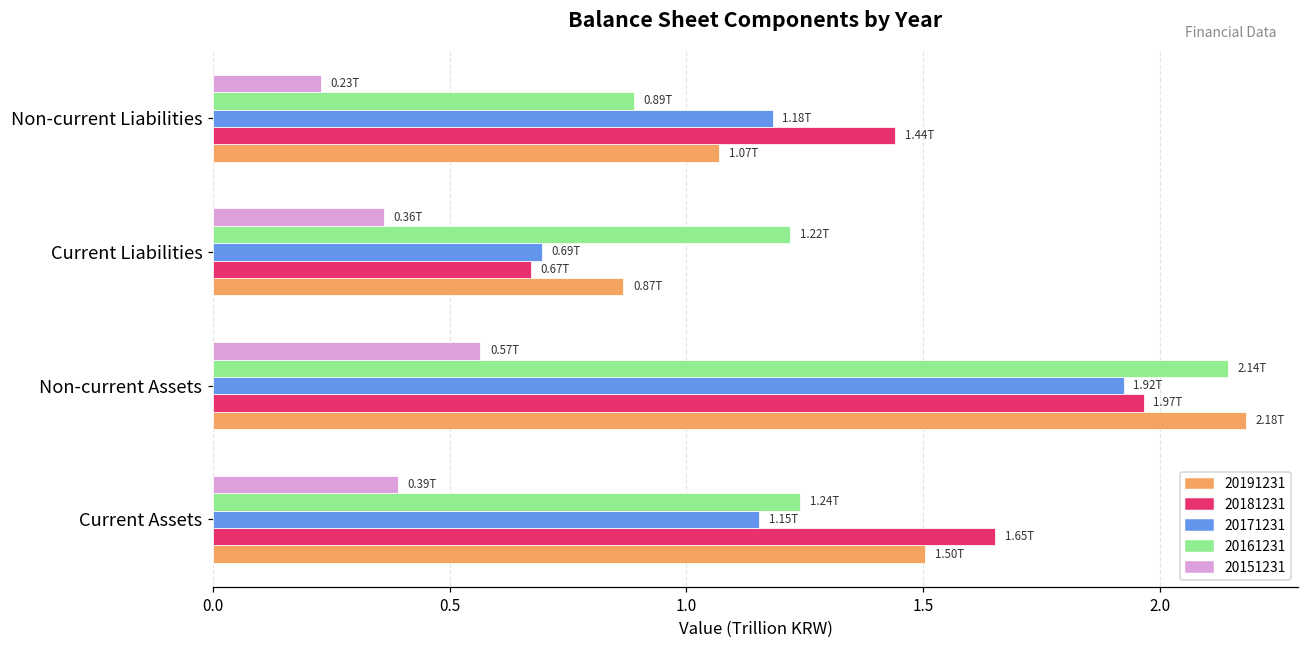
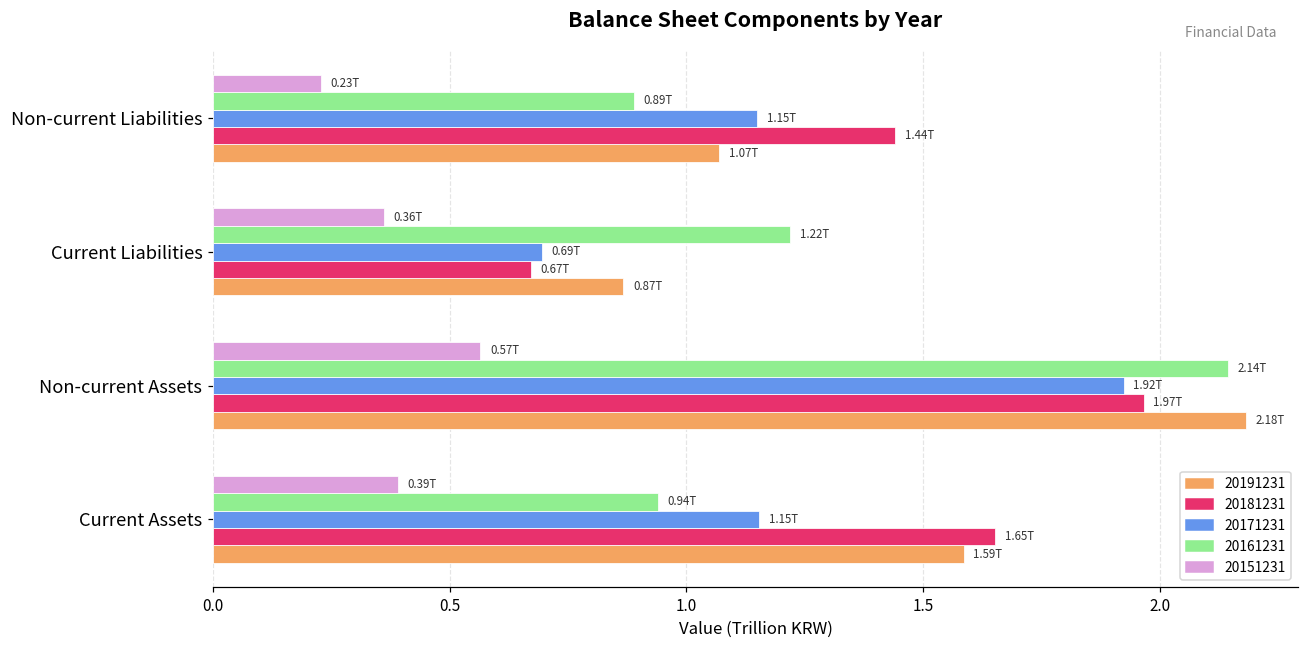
20171231, Non-current Liabilities: 1.18T -> 1.15T
20161231, Current Assets: 1.24T -> 0.94T
20191231, Current Assets: 1.50T -> 1.59T
